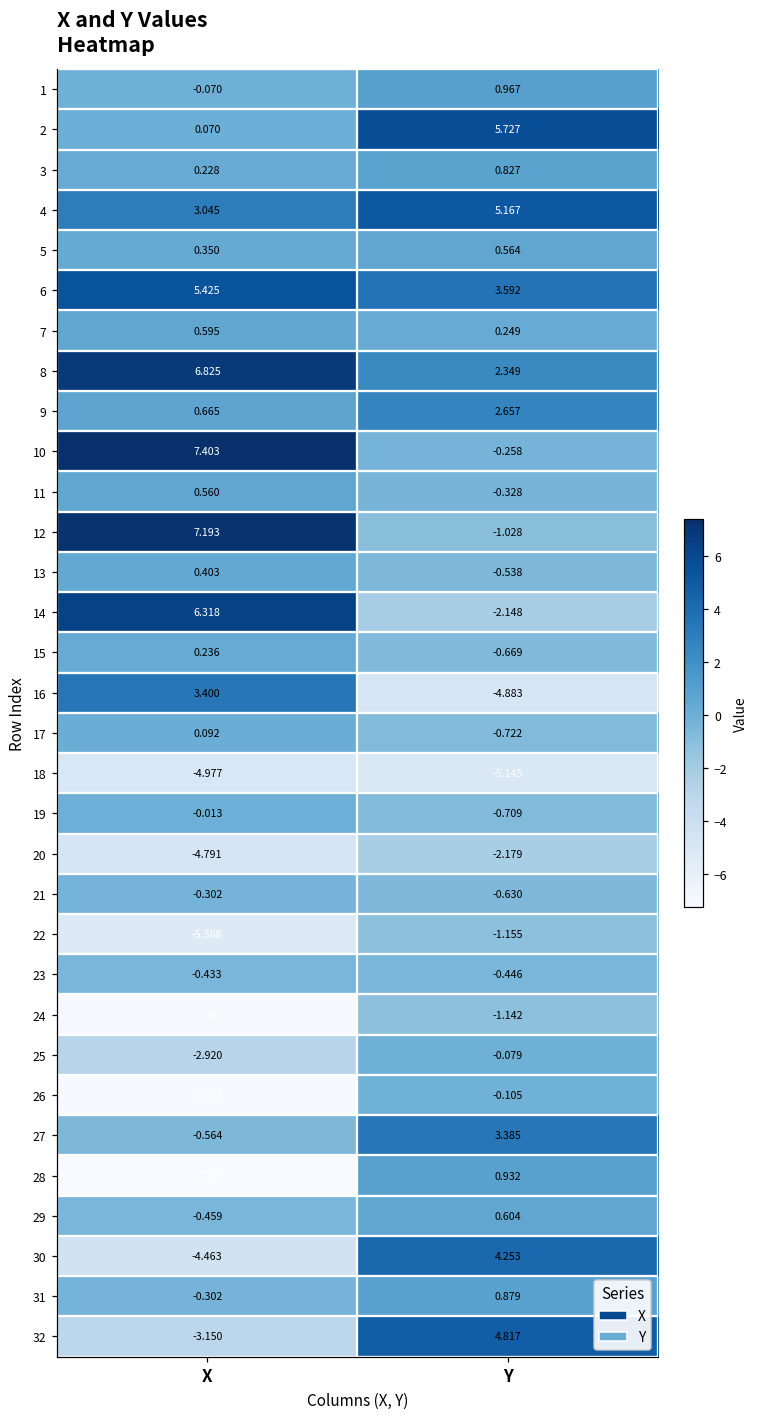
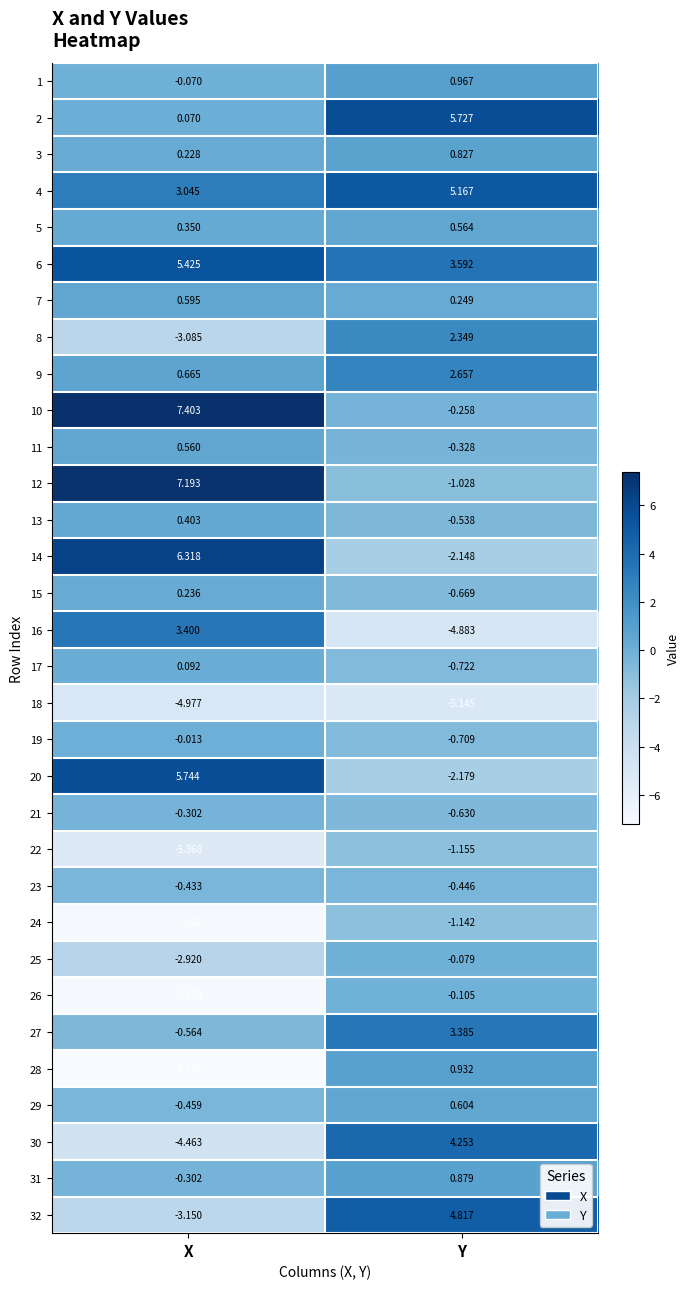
8, X: 6.825 -> -3.085
20, X: -4.791 -> 5.744
